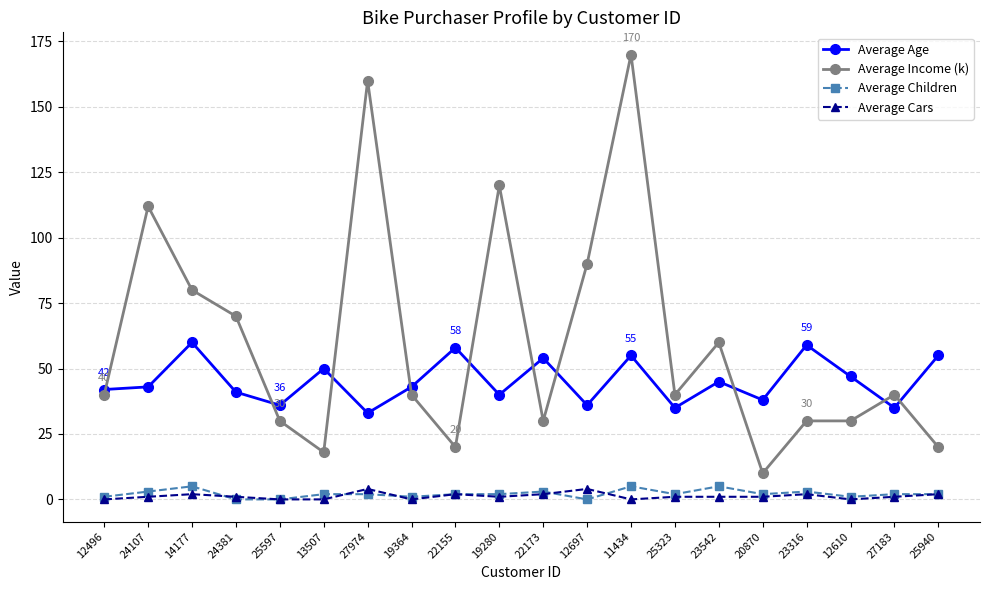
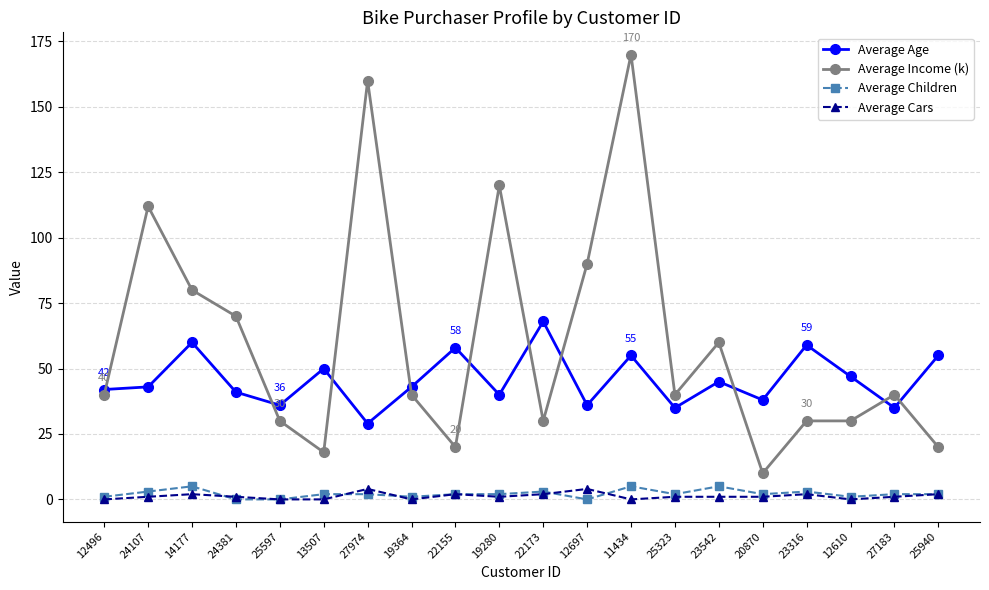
Average Age, 27974: 33 -> 29
Average Age, 22173: 54 -> 68
